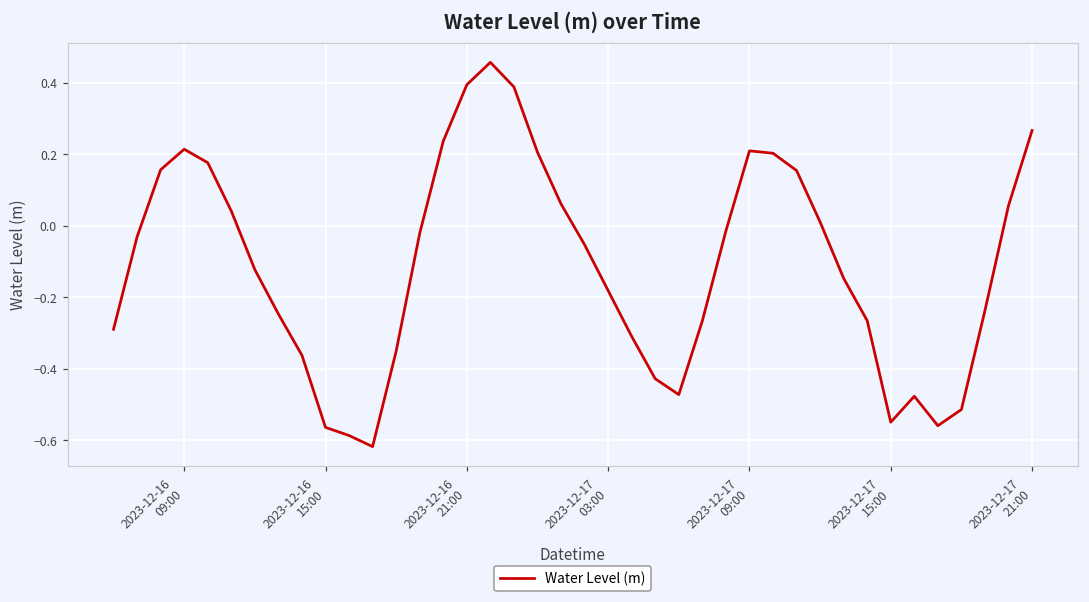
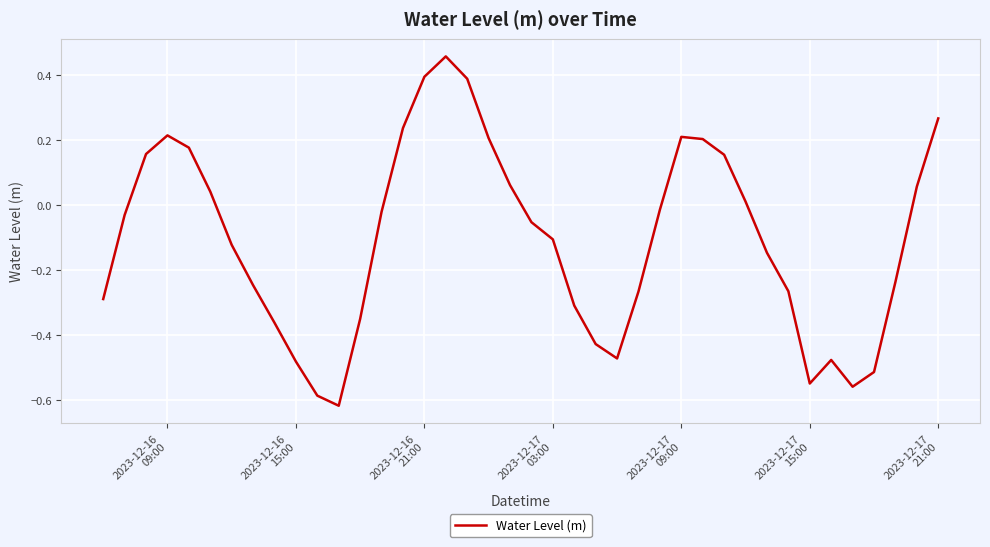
2023-12-16 15:00: -0.56 -> -0.48
2023-12-17 03:00: -0.18 -> -0.11
